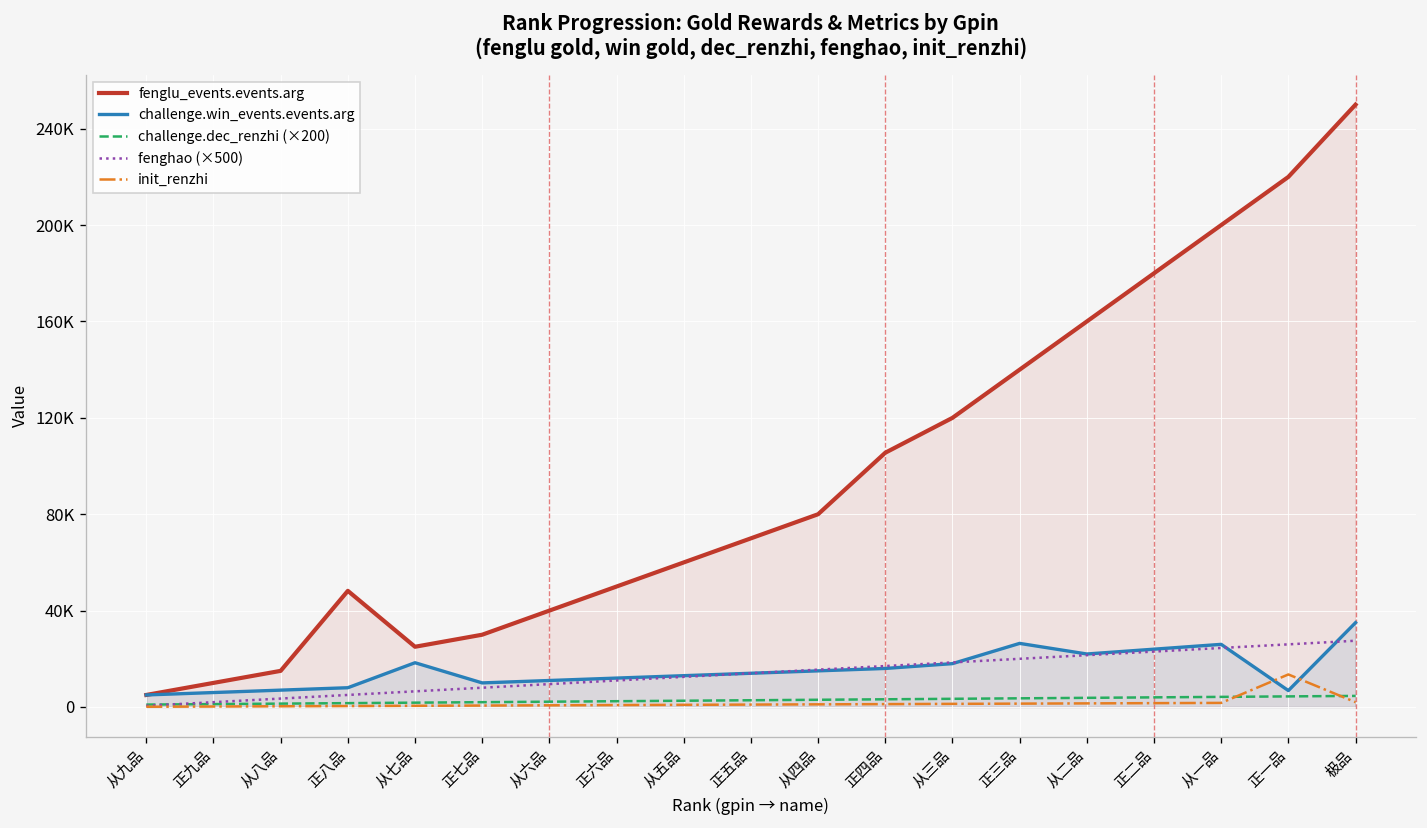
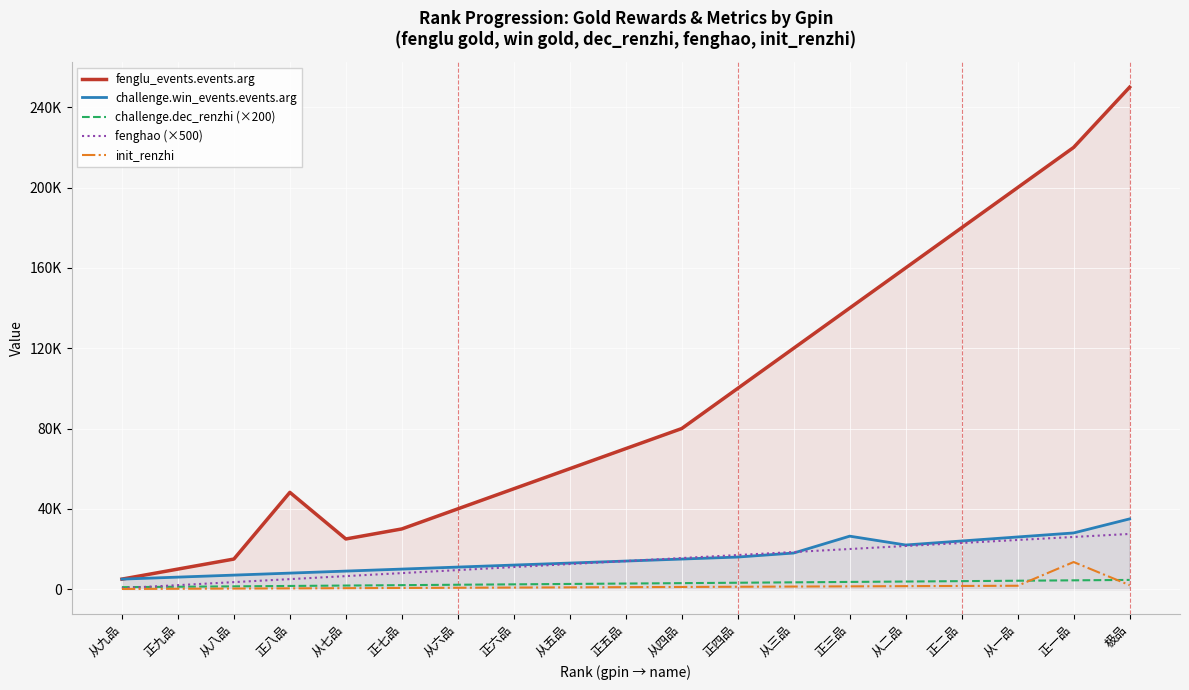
challenge.win_events.events.arg, 从七品: 18000 -> 9000
fenglu_events.events.arg, 正四品: 106000 -> 100000
challenge.win_events.events.arg, 正一品: 7000 -> 28000
